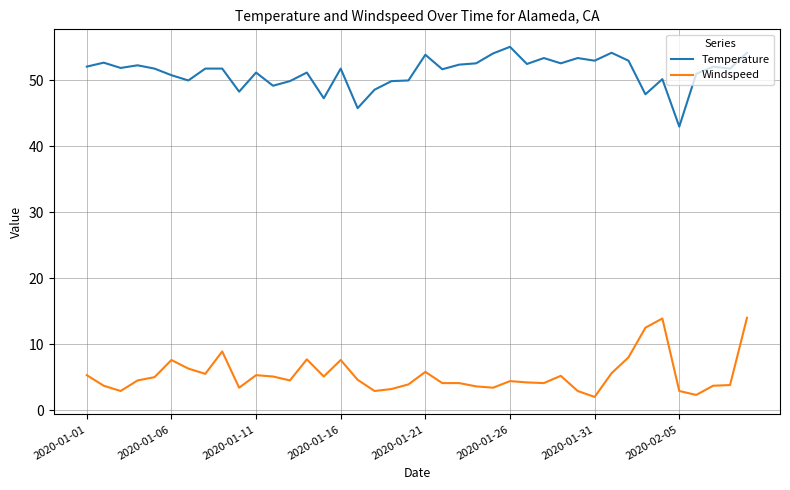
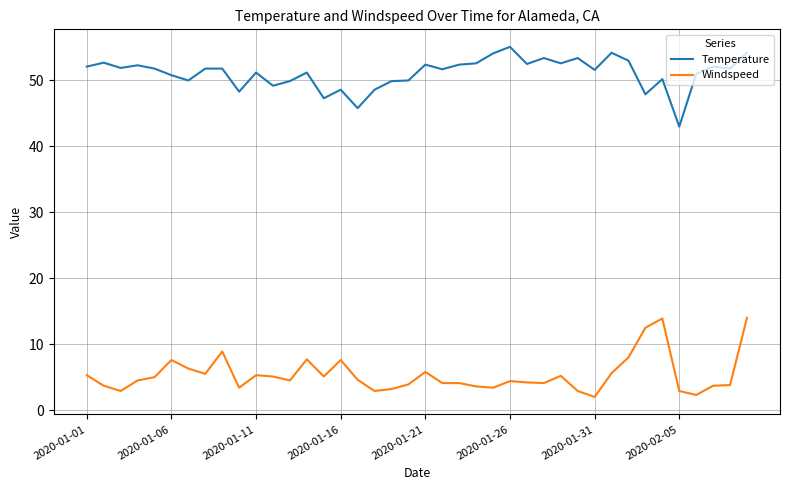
Temperature, 2020-01-16: 52 -> 49
Temperature, 2020-01-21: 54 -> 52
Temperature, 2020-01-31: 53 -> 52
